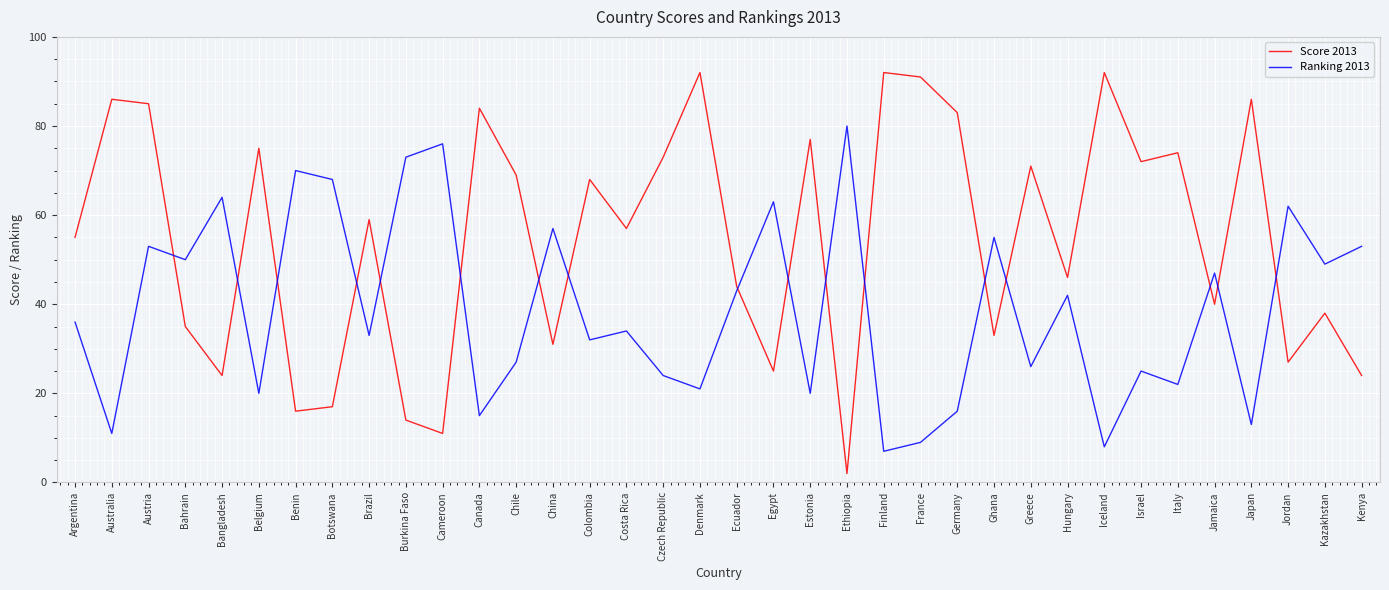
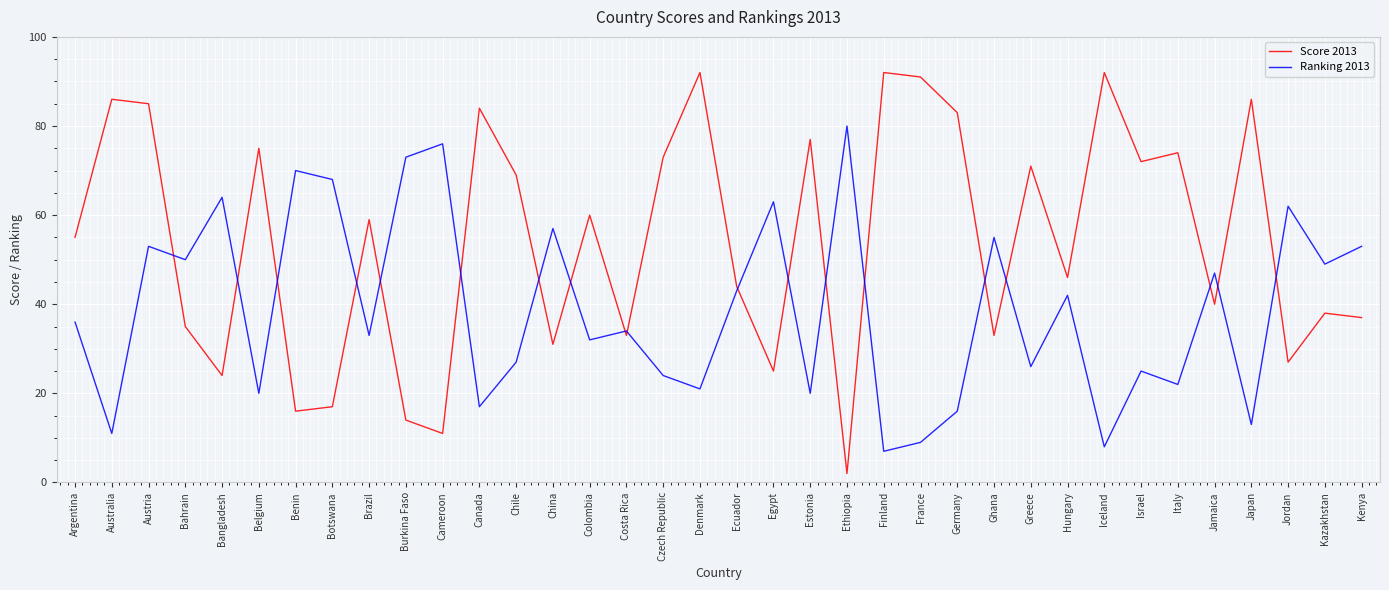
Ranking 2013, Canada: 15 -> 17
Score 2013, Colombia: 68 -> 60
Score 2013, Costa Rica: 57 -> 33
Score 2013, Kenya: 24 -> 37
